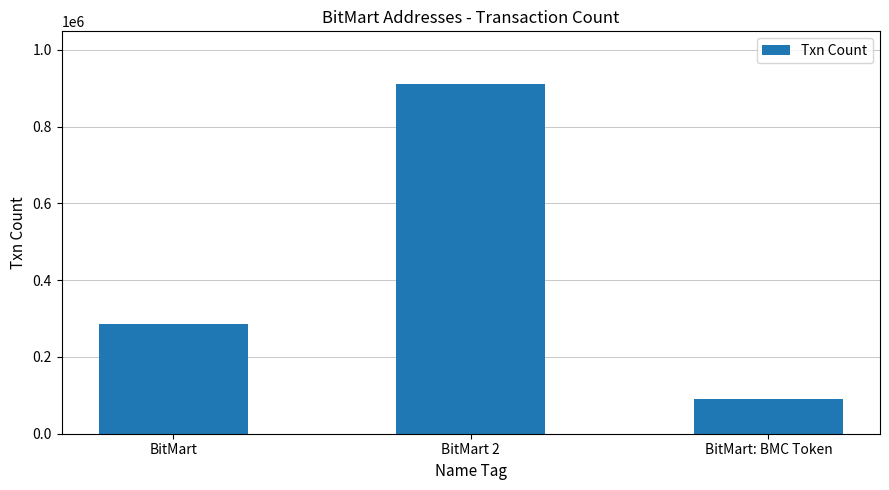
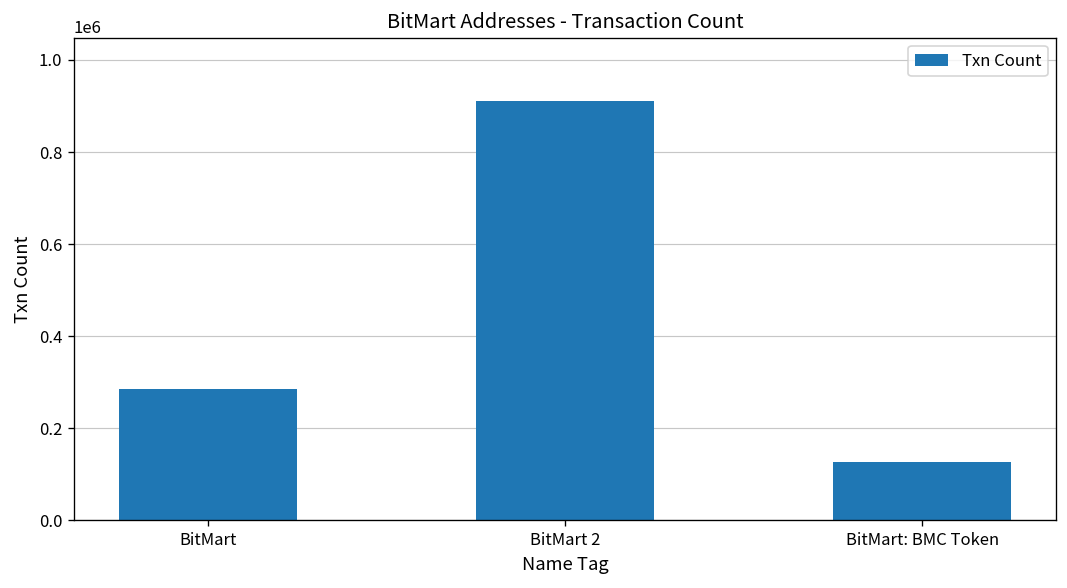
BitMart: BMC Token: 90000 -> 130000
